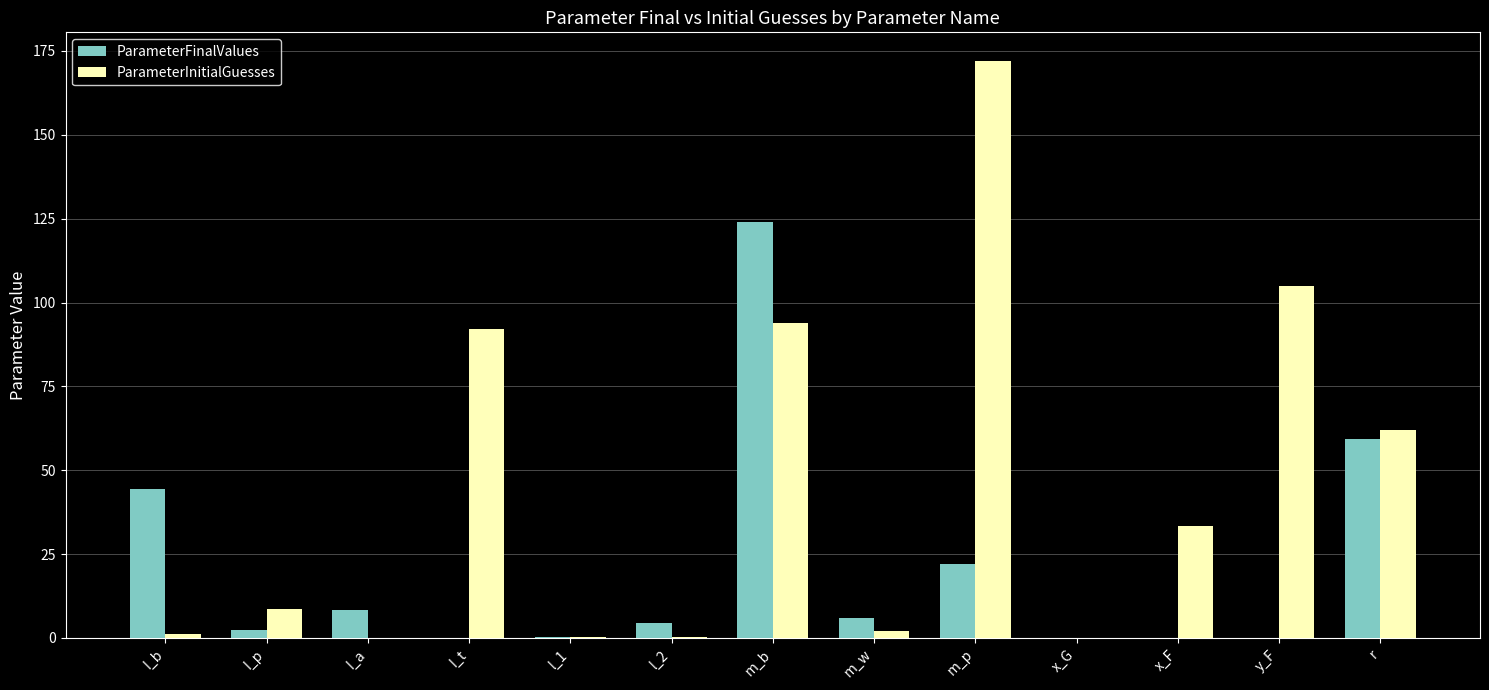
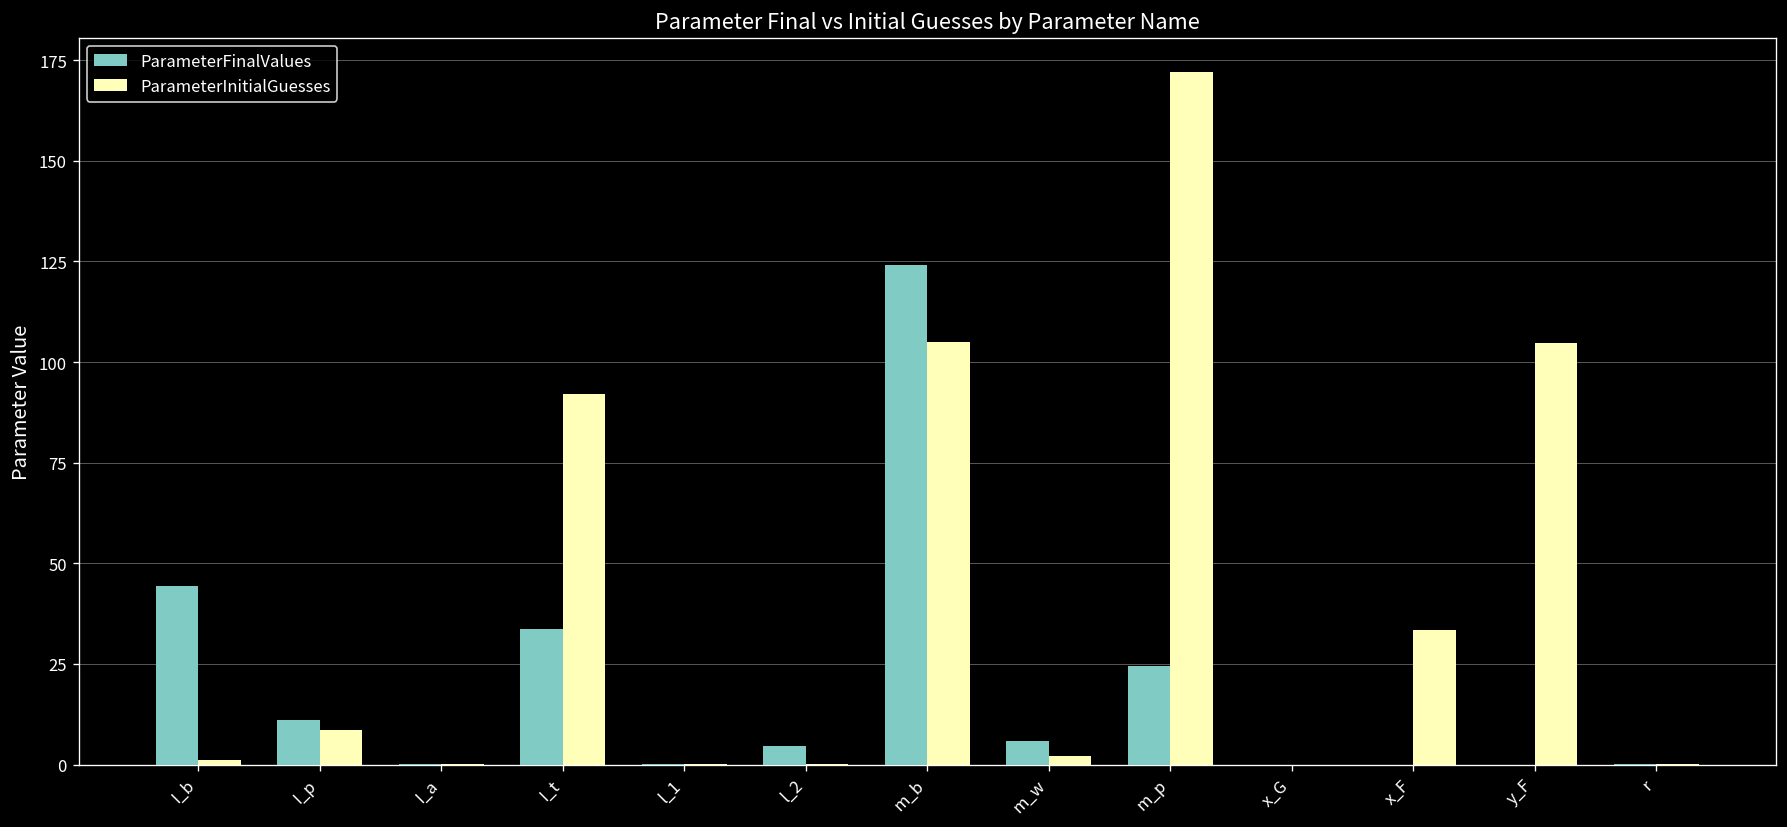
ParameterFinalValues, I_p: 2 -> 11
ParameterFinalValues, I_a: 8 -> 0
ParameterFinalValues, I_t: 0 -> 34
ParameterInitialGuesses, m_b: 94 -> 105
ParameterFinalValues, m_p: 22 -> 24
ParameterFinalValues, r: 59 -> 0
ParameterInitialGuesses, r: 62 -> 0
